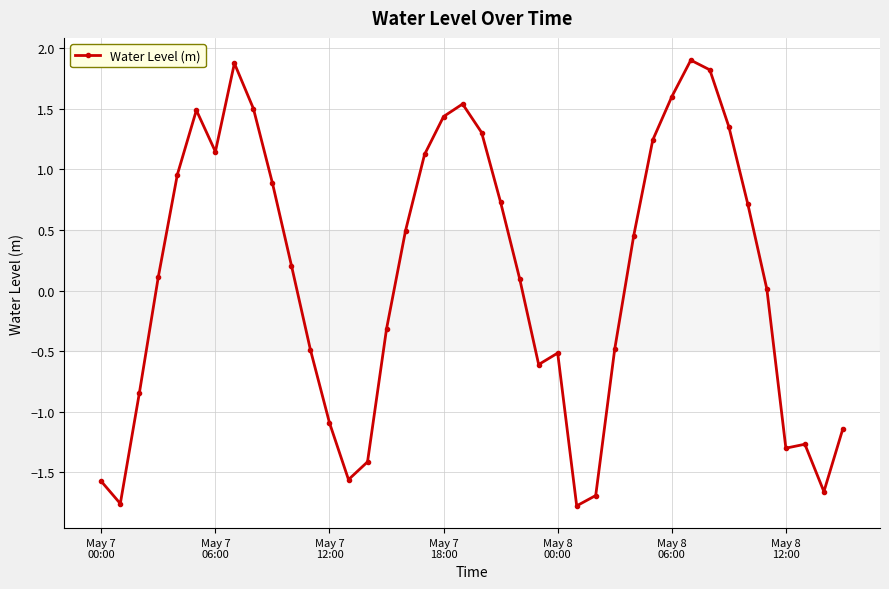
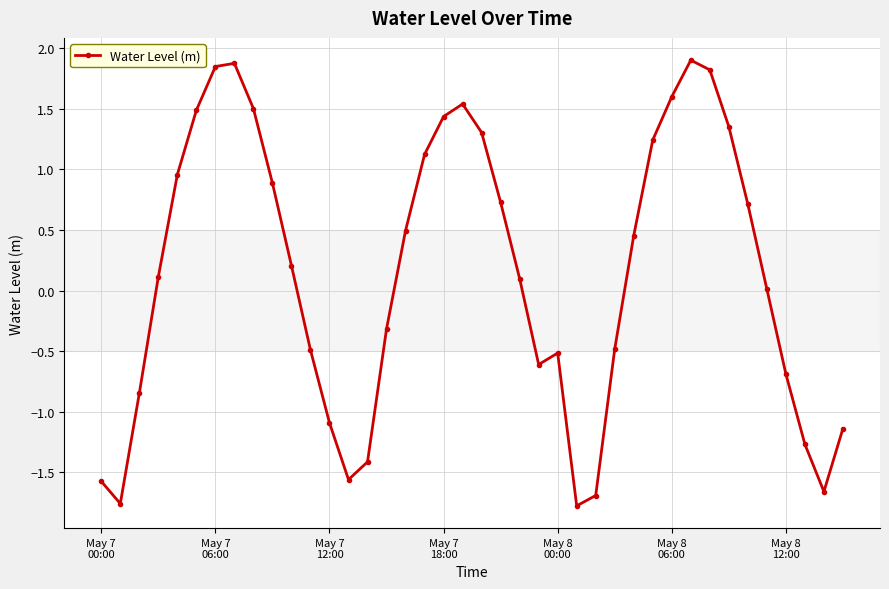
May 7 06:00: 1.15 -> 1.85
May 8 12:00: -1.30 -> -0.69
